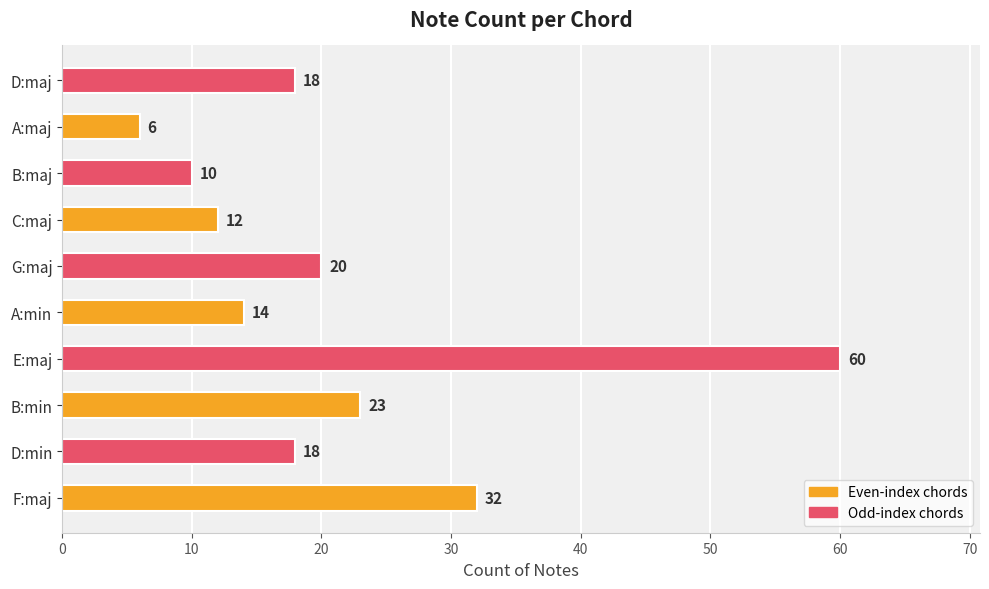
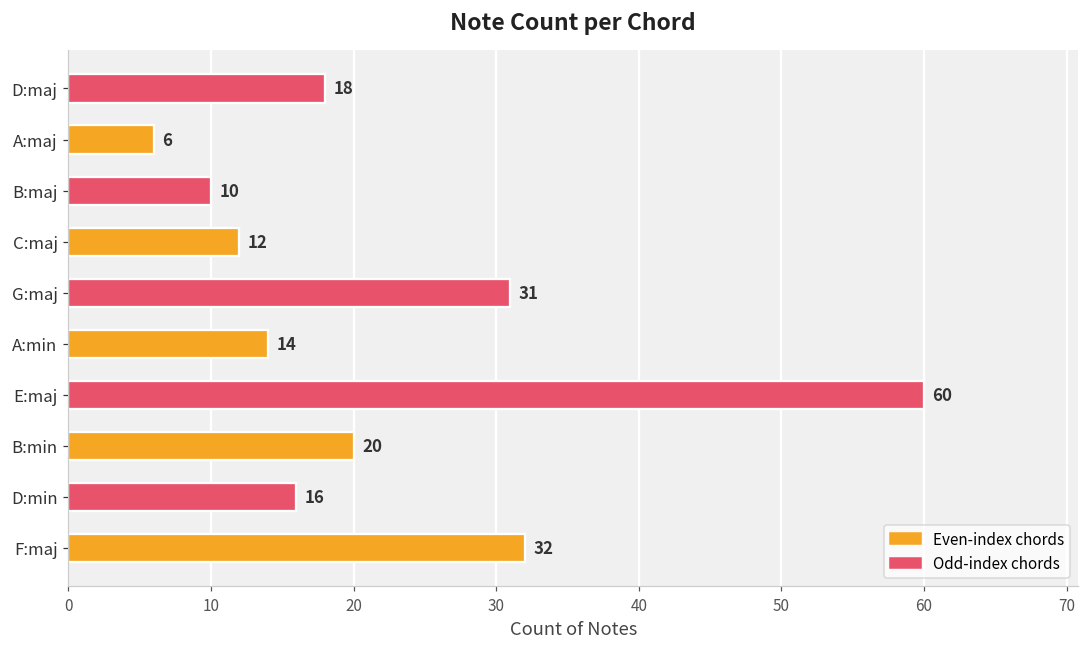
G:maj: 20 -> 31
B:min: 23 -> 20
D:min: 18 -> 16
